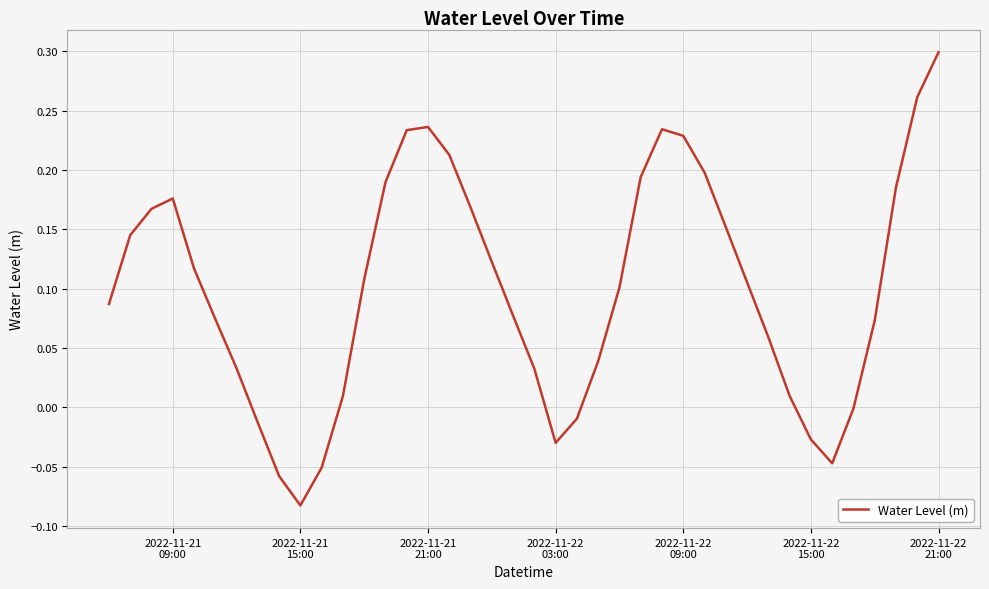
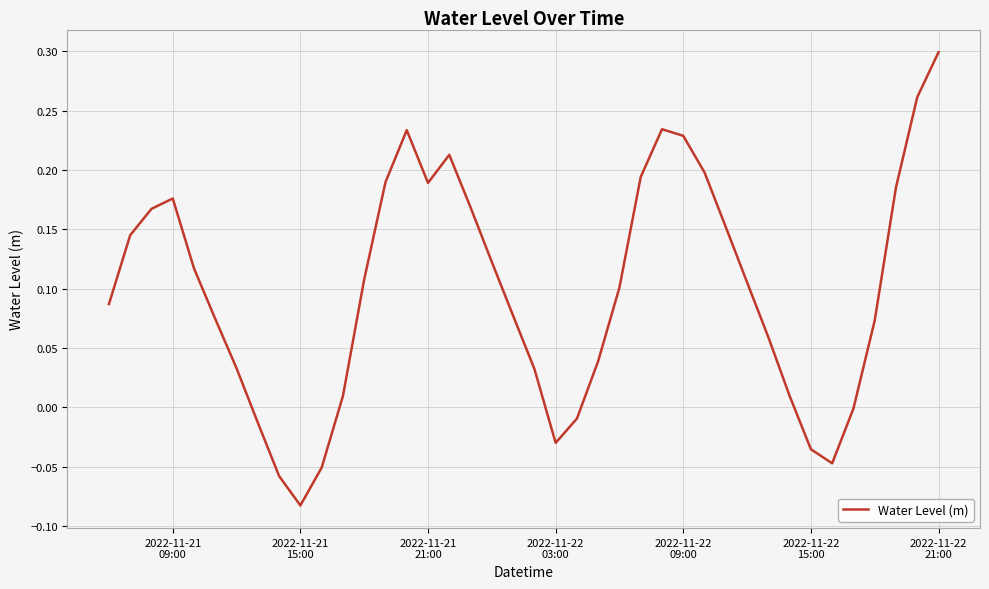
2022-11-21 21:00: 0.236 -> 0.189
2022-11-22 15:00: -0.027 -> -0.035
